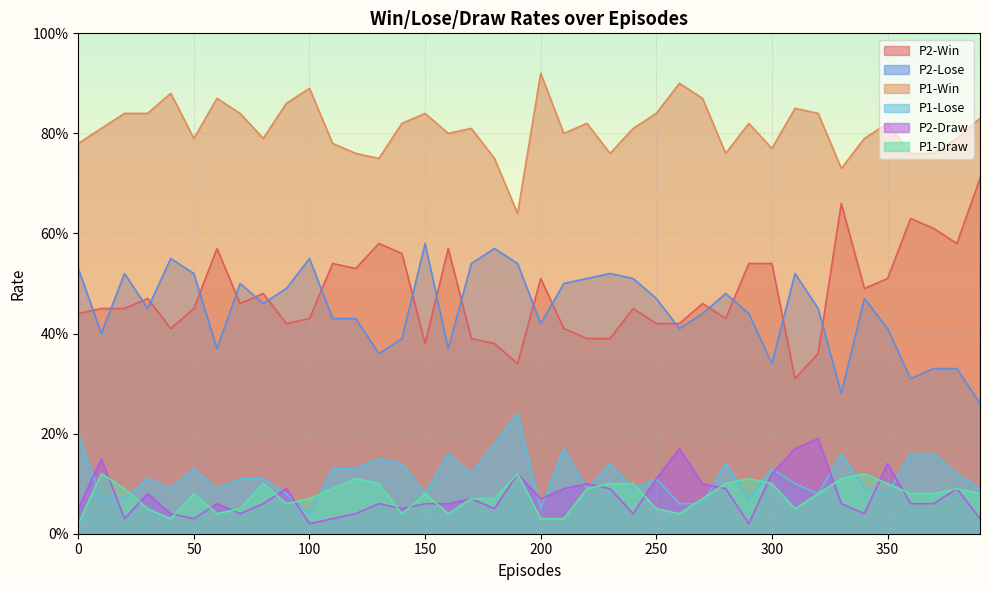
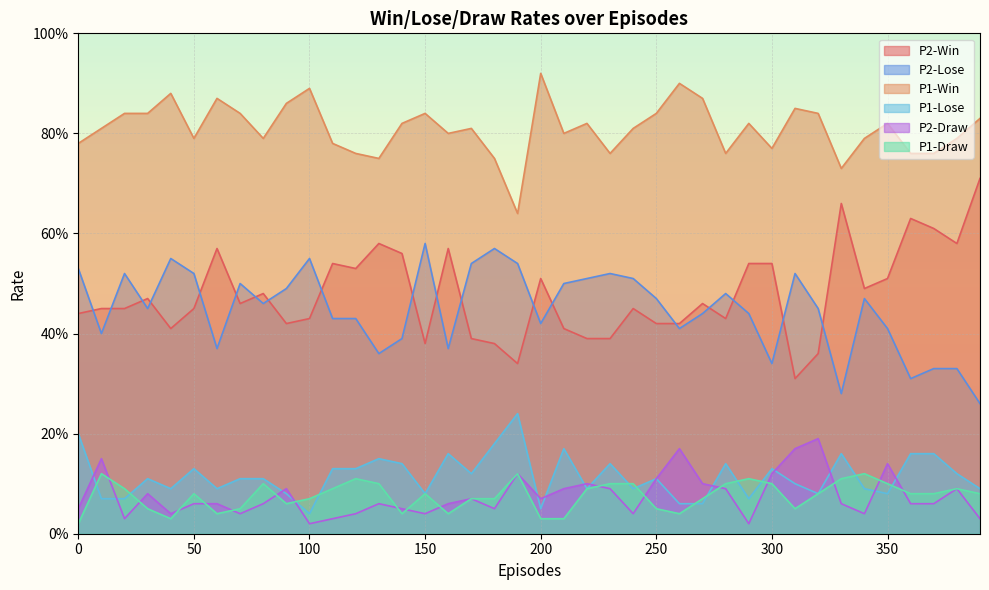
P2-Draw, 50: 3% -> 6%
P2-Draw, 150: 6% -> 4%
